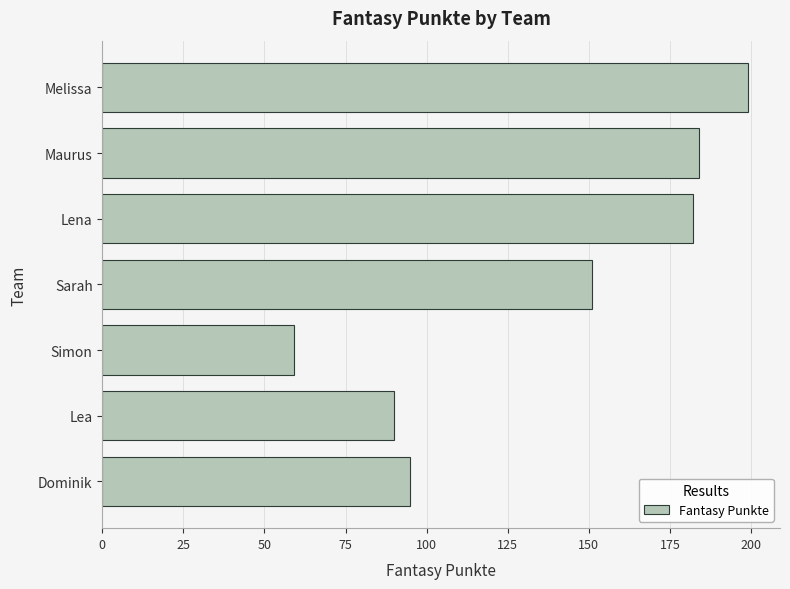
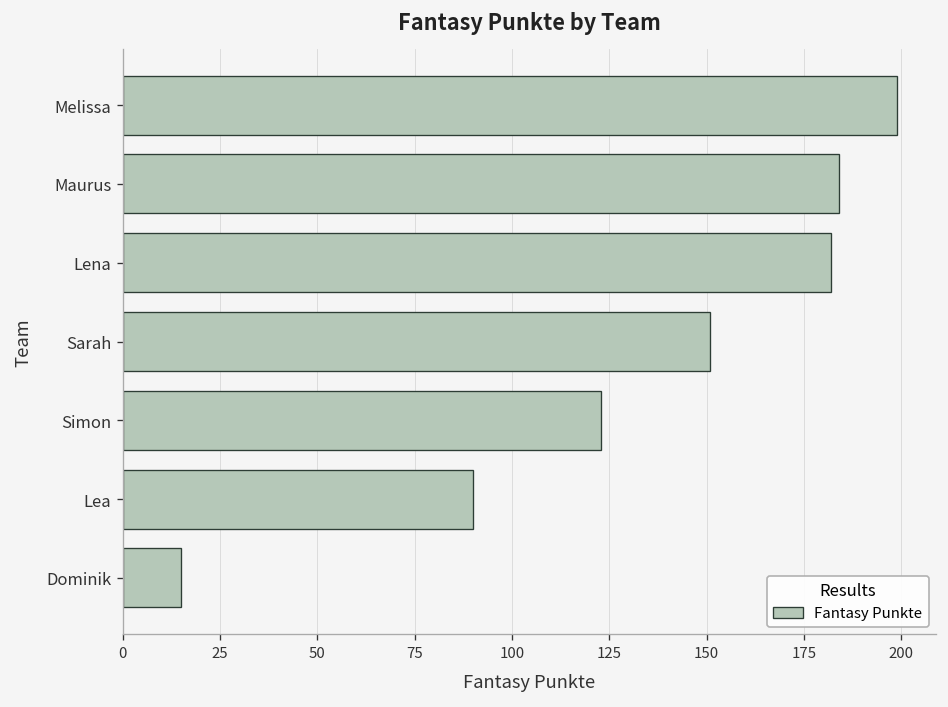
Simon: 59 -> 123
Dominik: 95 -> 15
